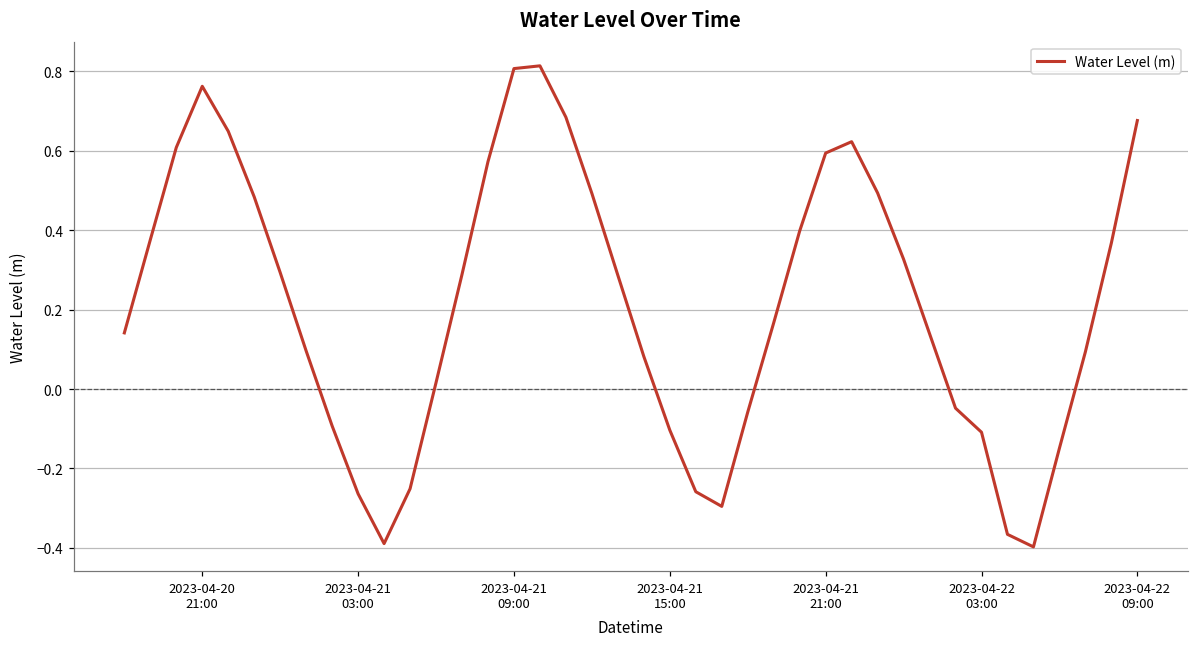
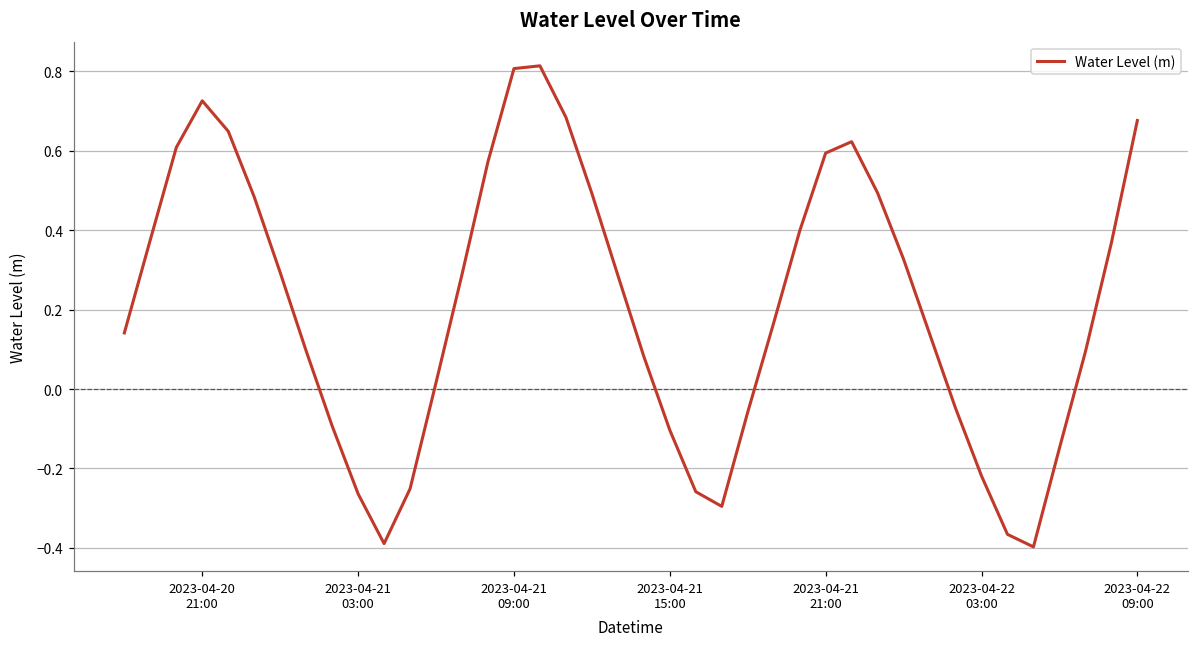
2023-04-20 21:00: 0.76 -> 0.73
2023-04-22 03:00: -0.11 -> -0.22
